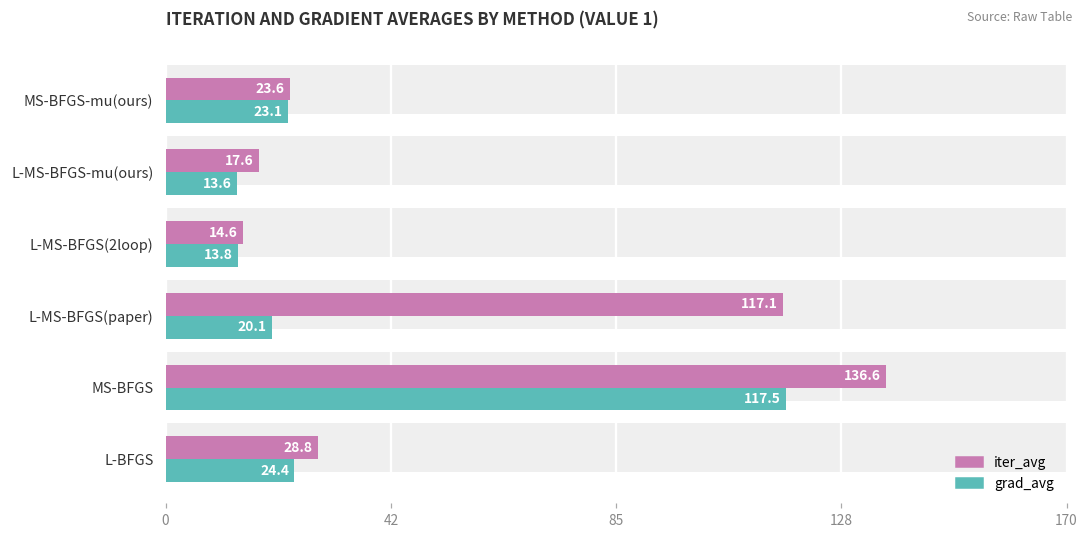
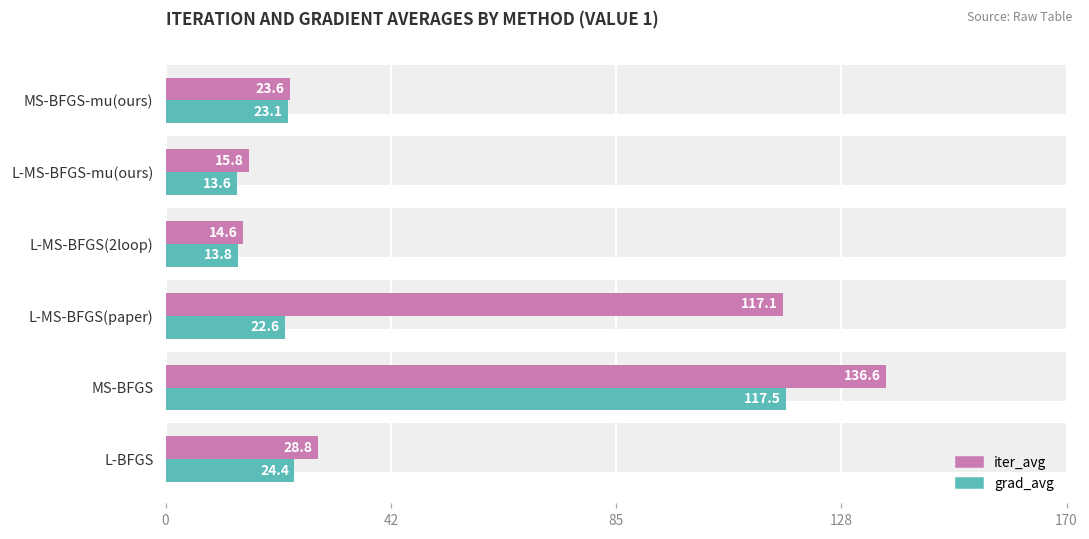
iter_avg, L-MS-BFGS-mu(ours): 17.6 -> 15.8
grad_avg, L-MS-BFGS(paper): 20.1 -> 22.6
